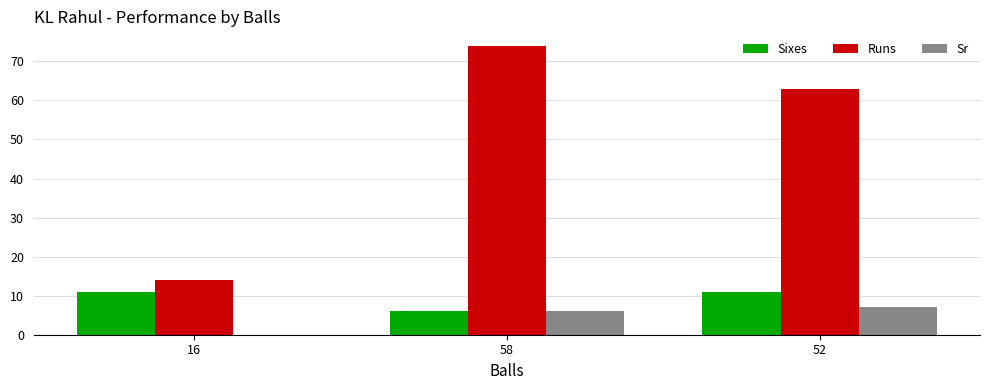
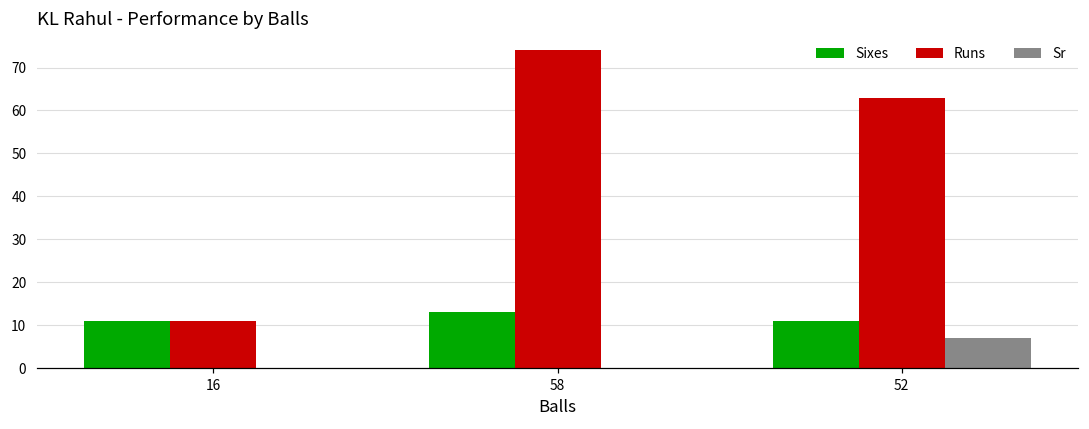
Runs, 16: 14 -> 11
Sixes, 58: 6 -> 13
Sr, 58: 6 -> 0
